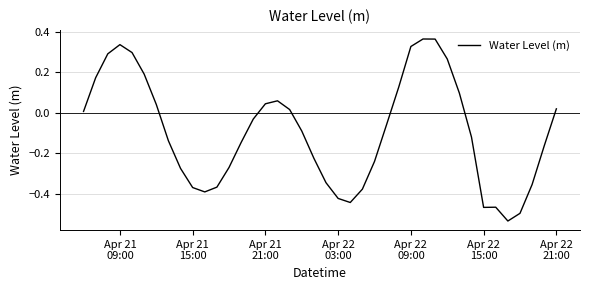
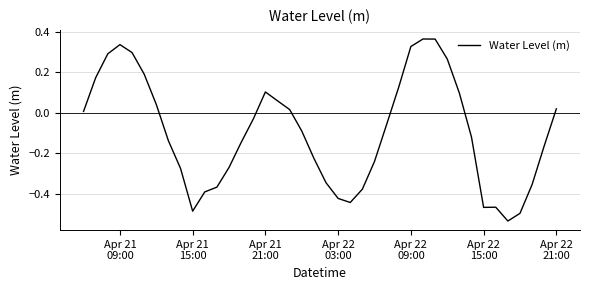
Apr 21 15:00: -0.37 -> -0.49
Apr 21 21:00: 0.04 -> 0.10
